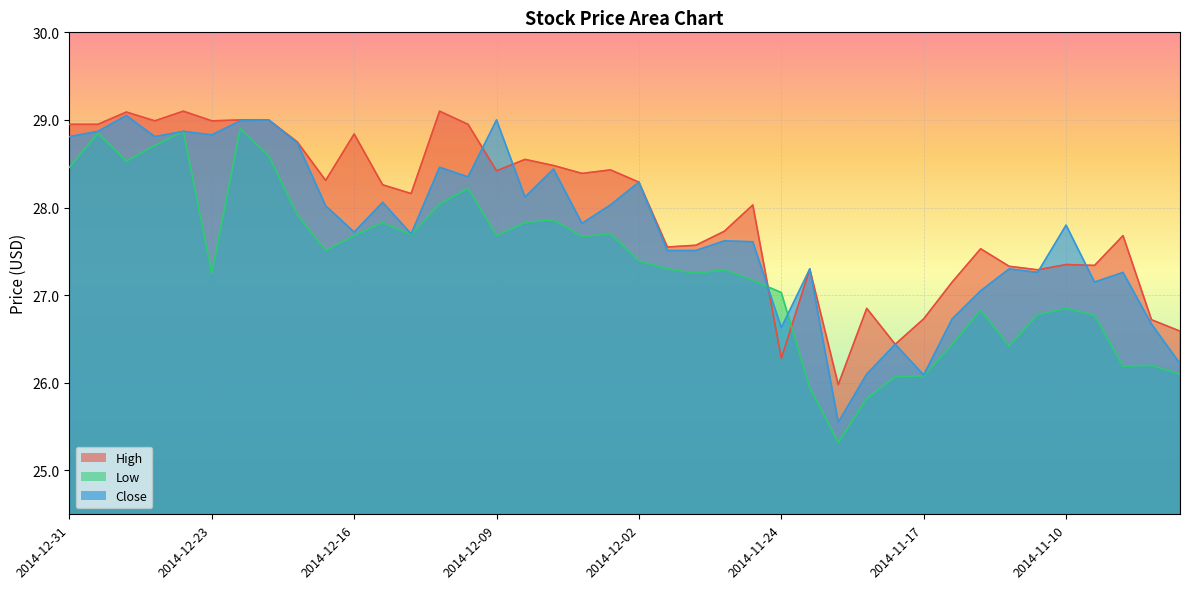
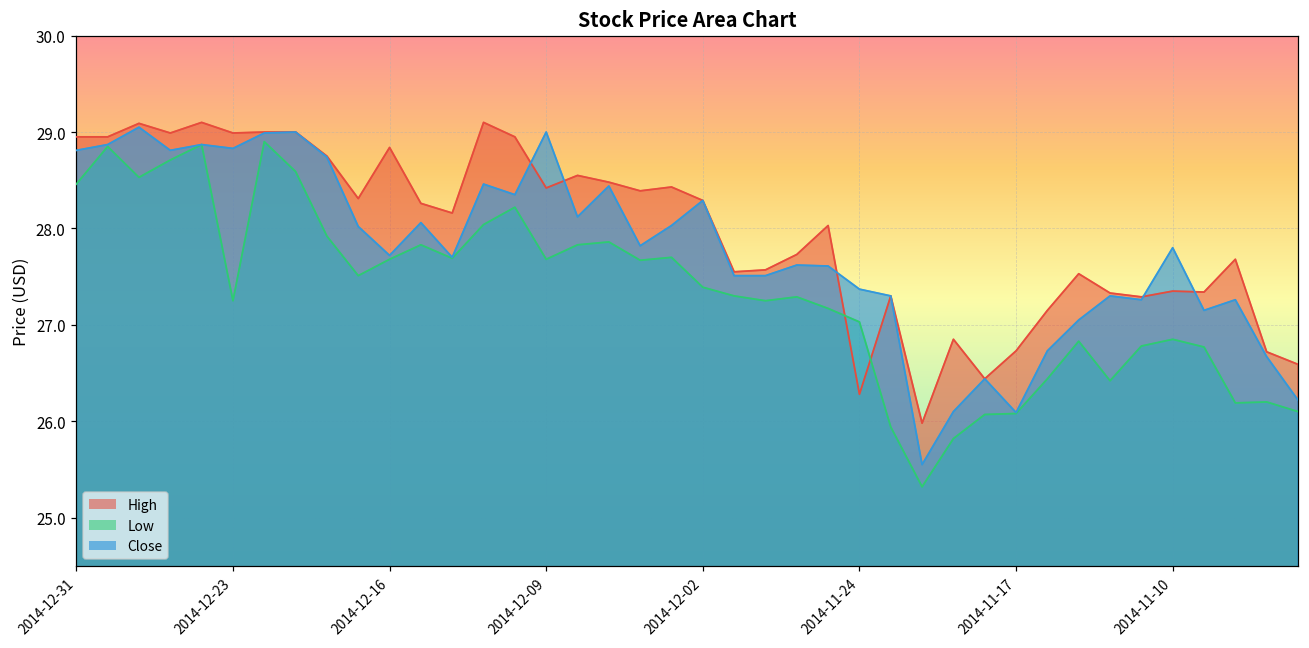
Close, 2014-11-24: 26.6 -> 27.4
